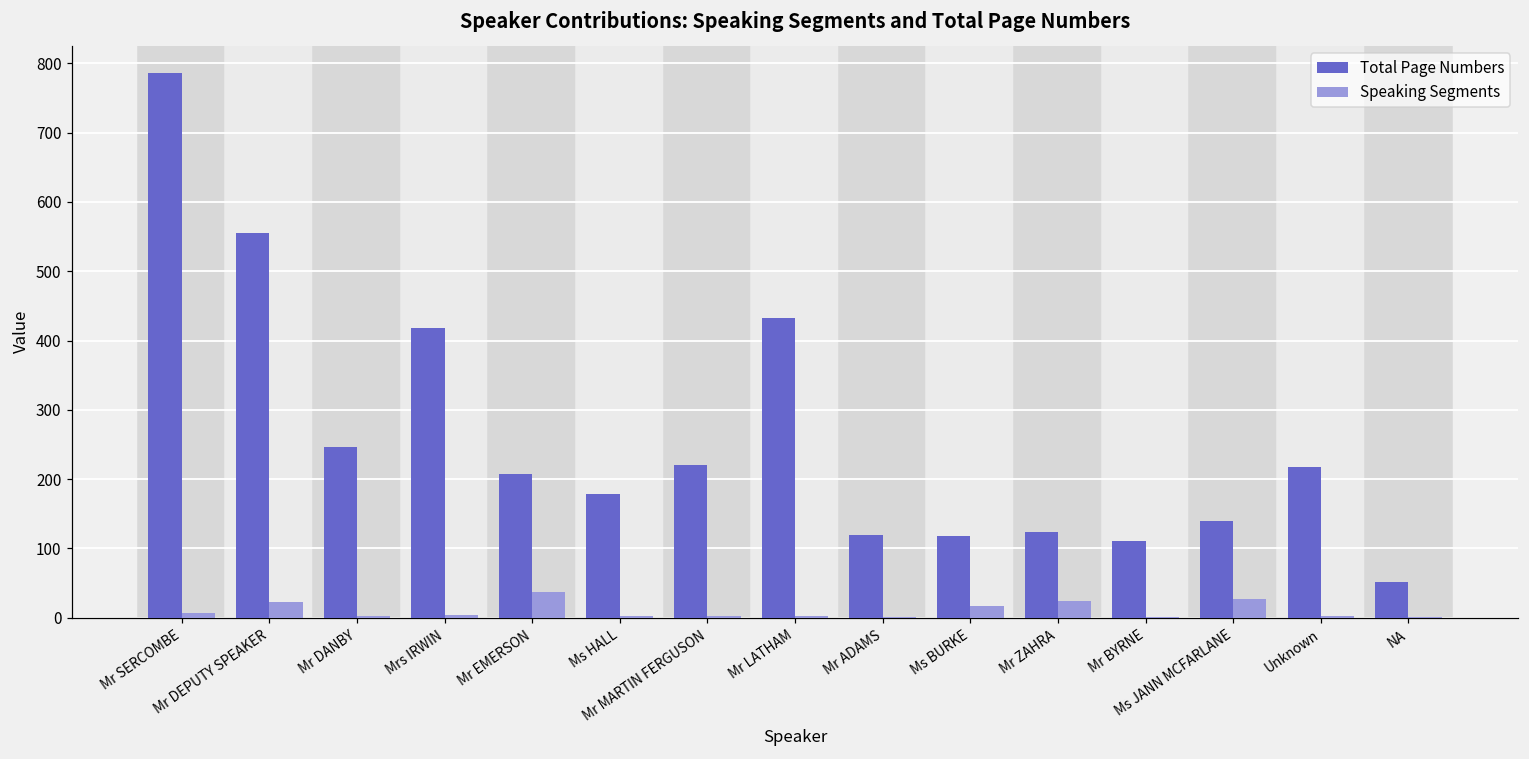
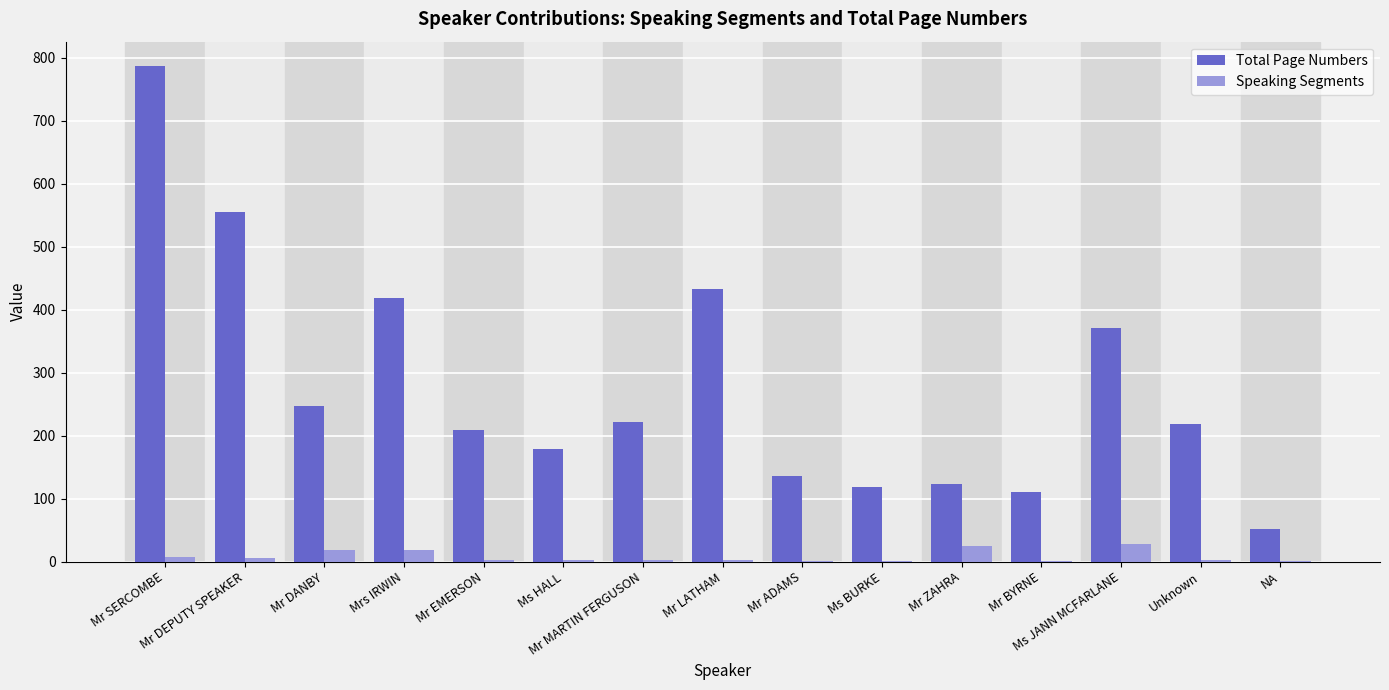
Speaking Segments, Mr DEPUTY SPEAKER: 20 -> 10
Speaking Segments, Mr DANBY: 0 -> 20
Speaking Segments, Mrs IRWIN: 0 -> 20
Speaking Segments, Mr EMERSON: 40 -> 0
Total Page Numbers, Mr ADAMS: 120 -> 140
Speaking Segments, Ms BURKE: 20 -> 0
Total Page Numbers, Ms JANN MCFARLANE: 140 -> 370
